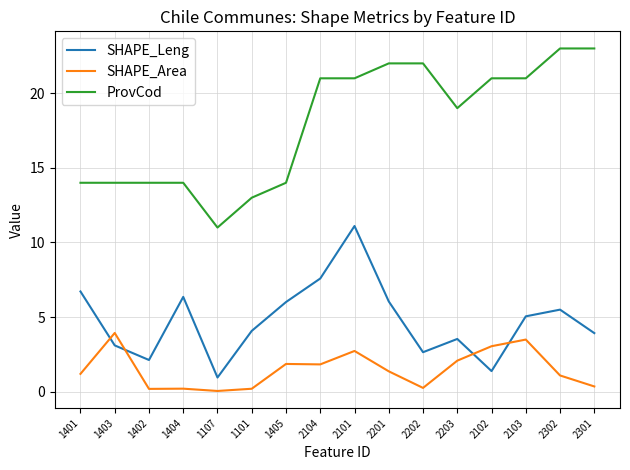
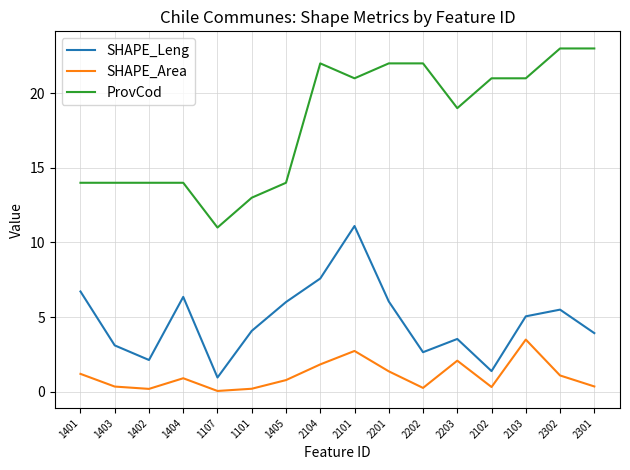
SHAPE_Area, 1403: 3.9 -> 0.3
SHAPE_Area, 1404: 0.2 -> 0.9
SHAPE_Area, 1405: 1.9 -> 0.8
ProvCod, 2104: 21 -> 22
SHAPE_Area, 2102: 3.0 -> 0.3
